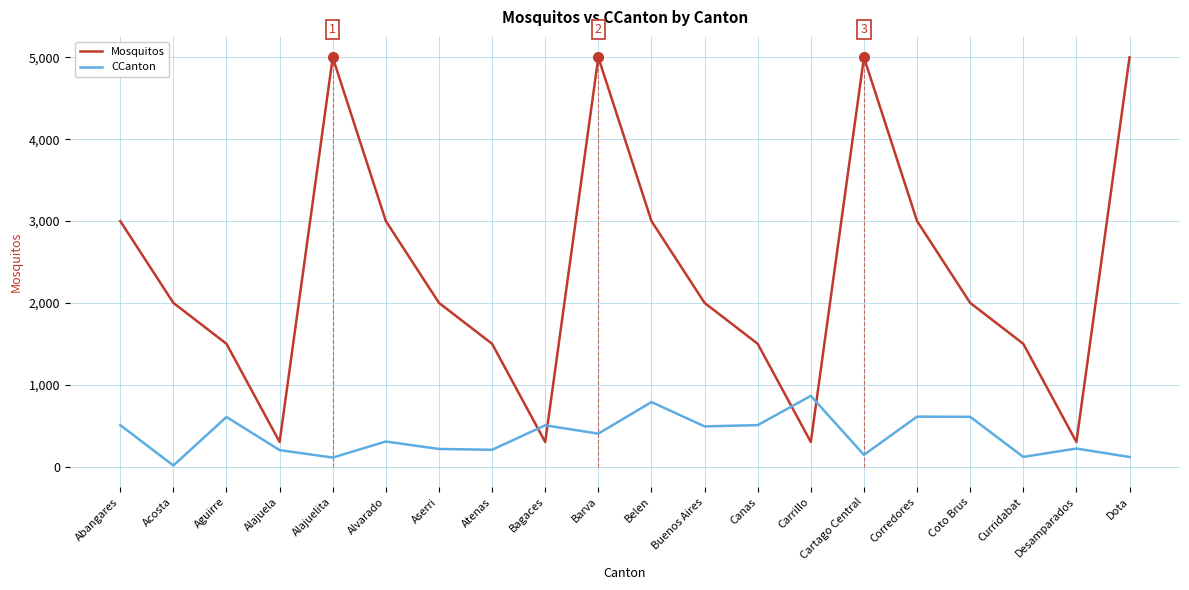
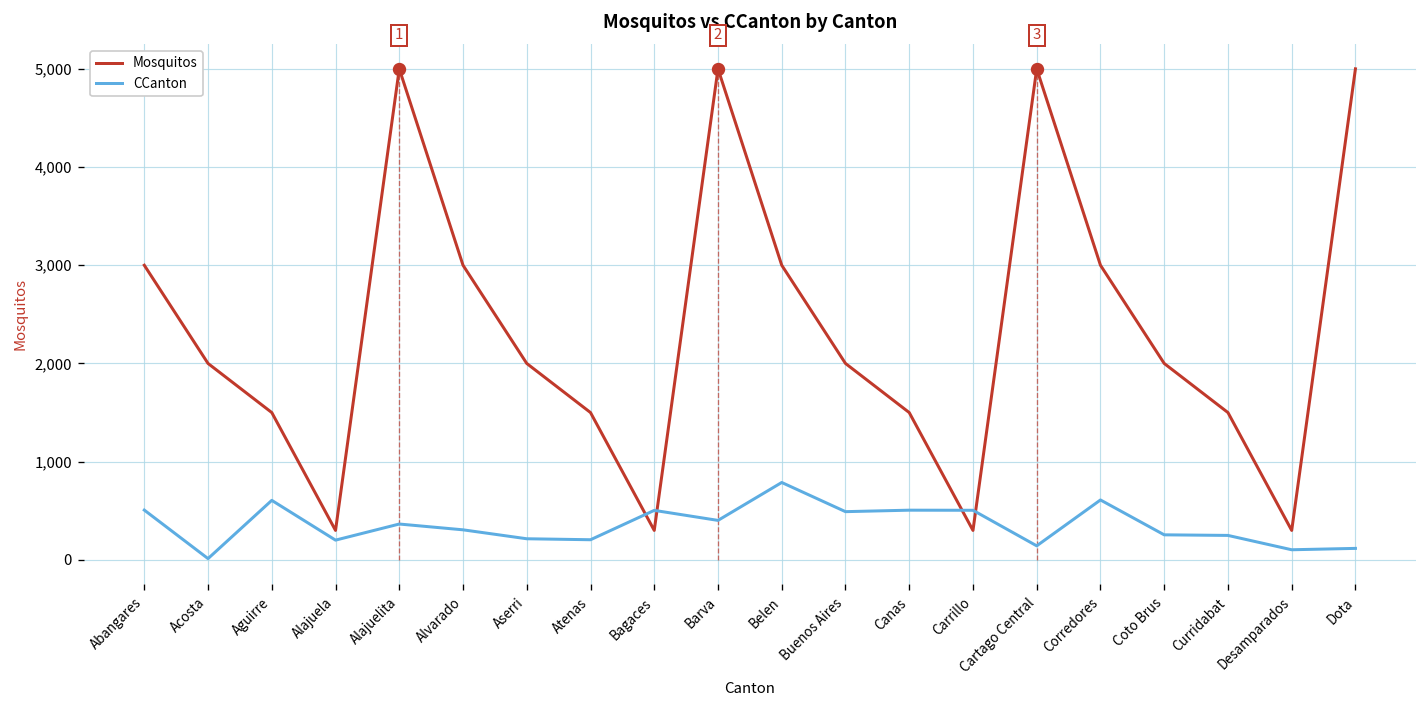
CCanton, Alajuelita: 100 -> 400
CCanton, Carrillo: 900 -> 500
CCanton, Coto Brus: 600 -> 300
CCanton, Curridabat: 100 -> 200
CCanton, Desamparados: 200 -> 100
